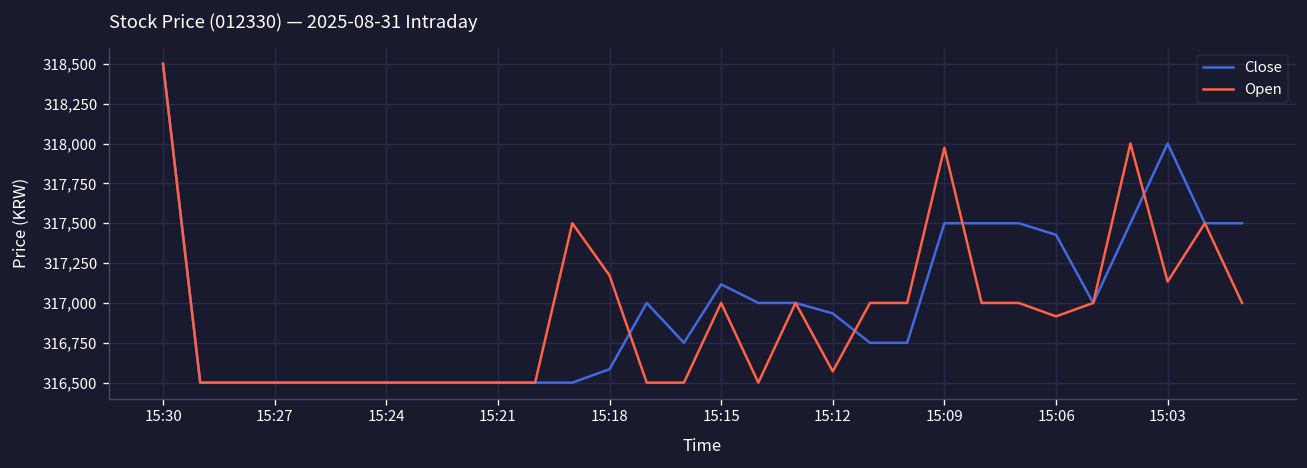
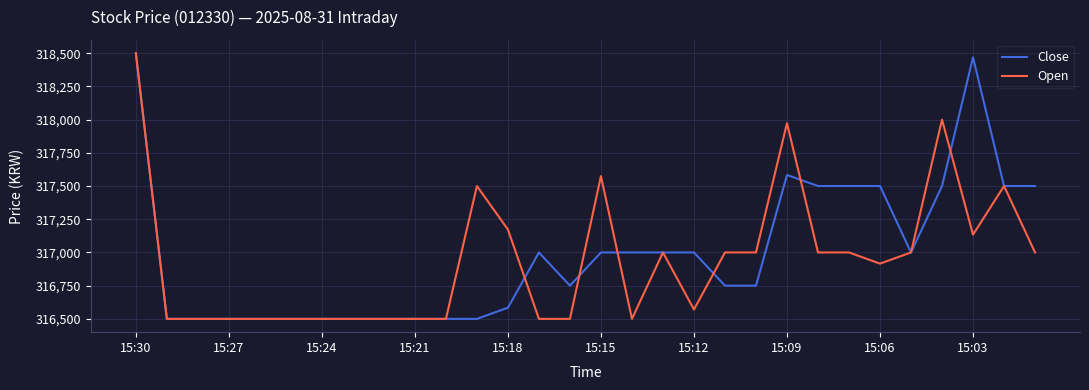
Close, 15:15: 317,120 -> 317,000
Open, 15:15: 317,000 -> 317,570
Close, 15:12: 316,930 -> 317,000
Close, 15:09: 317,500 -> 317,580
Close, 15:06: 317,430 -> 317,500
Close, 15:03: 318,000 -> 318,470
